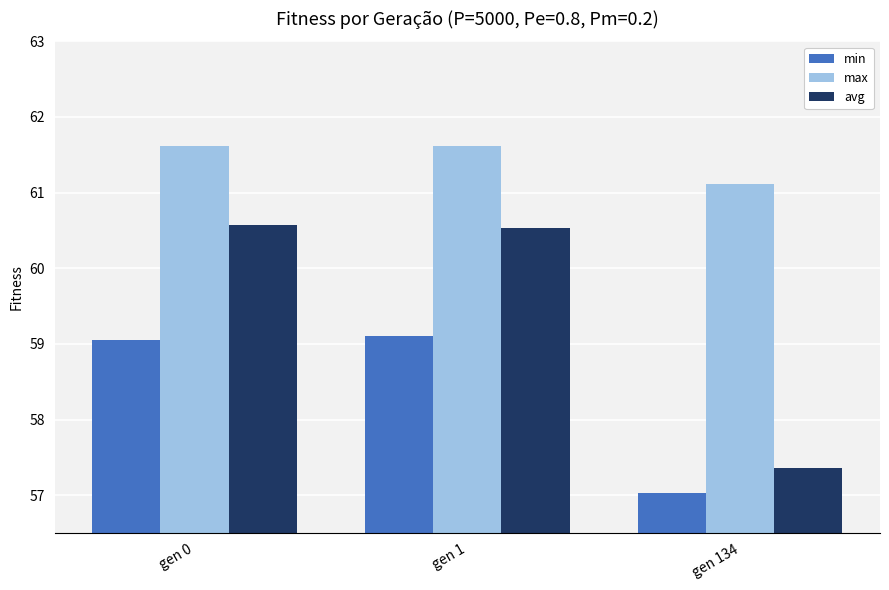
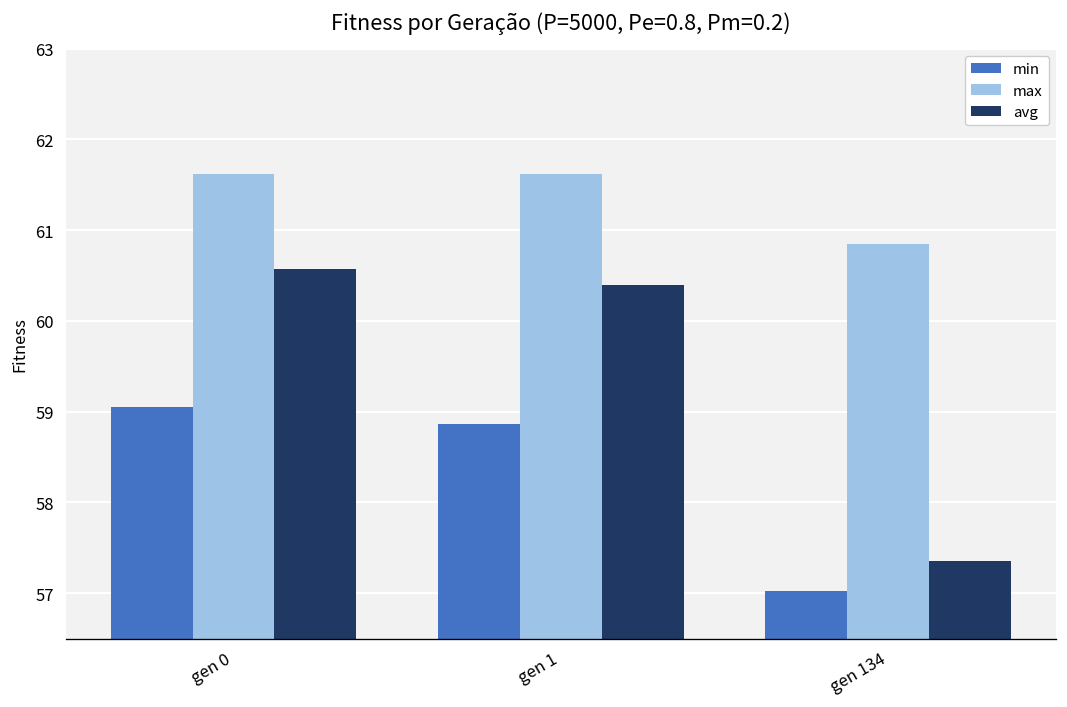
min, gen 1: 59.1 -> 58.9
avg, gen 1: 60.5 -> 60.4
max, gen 134: 61.1 -> 60.8
